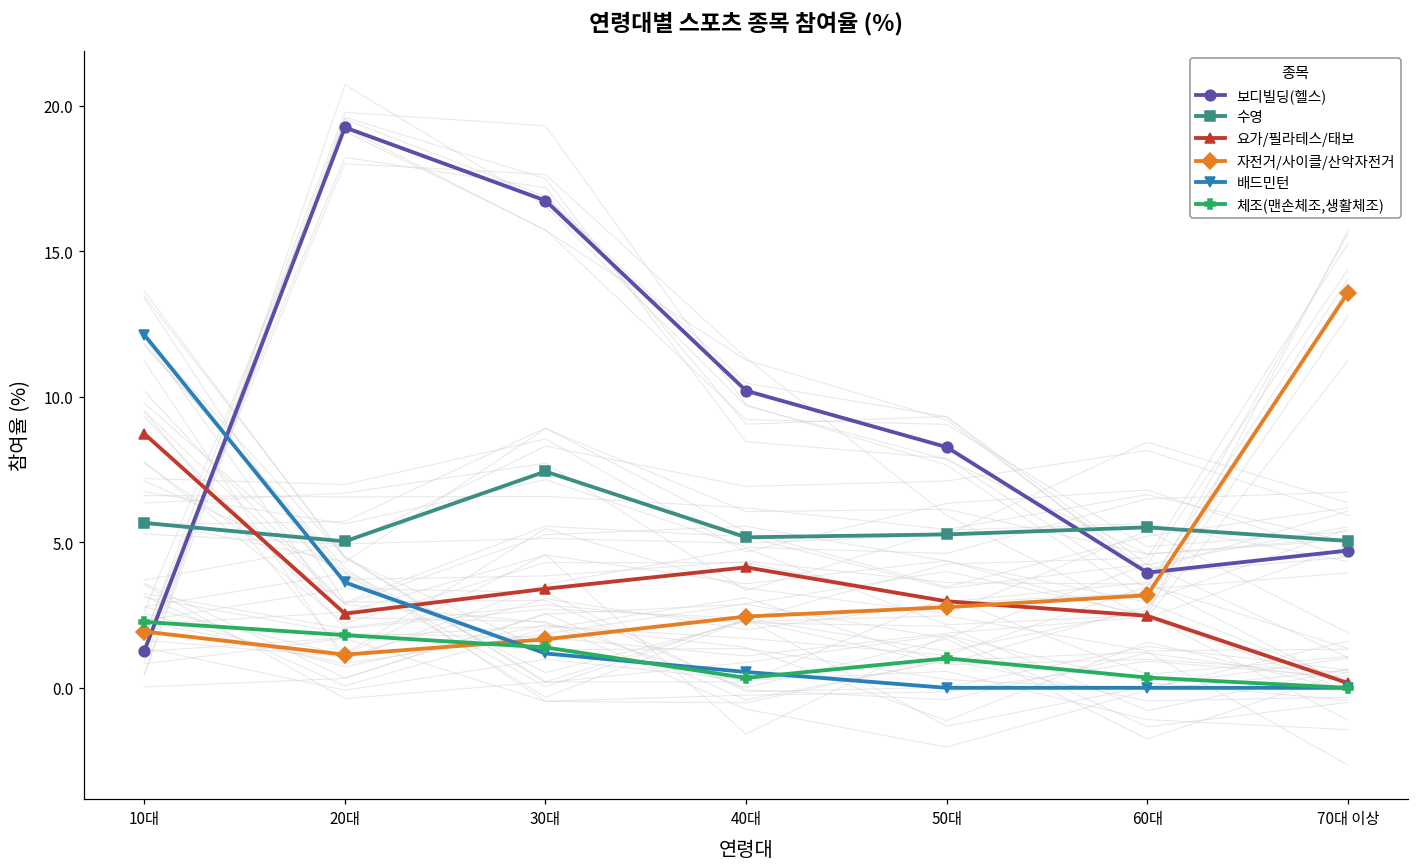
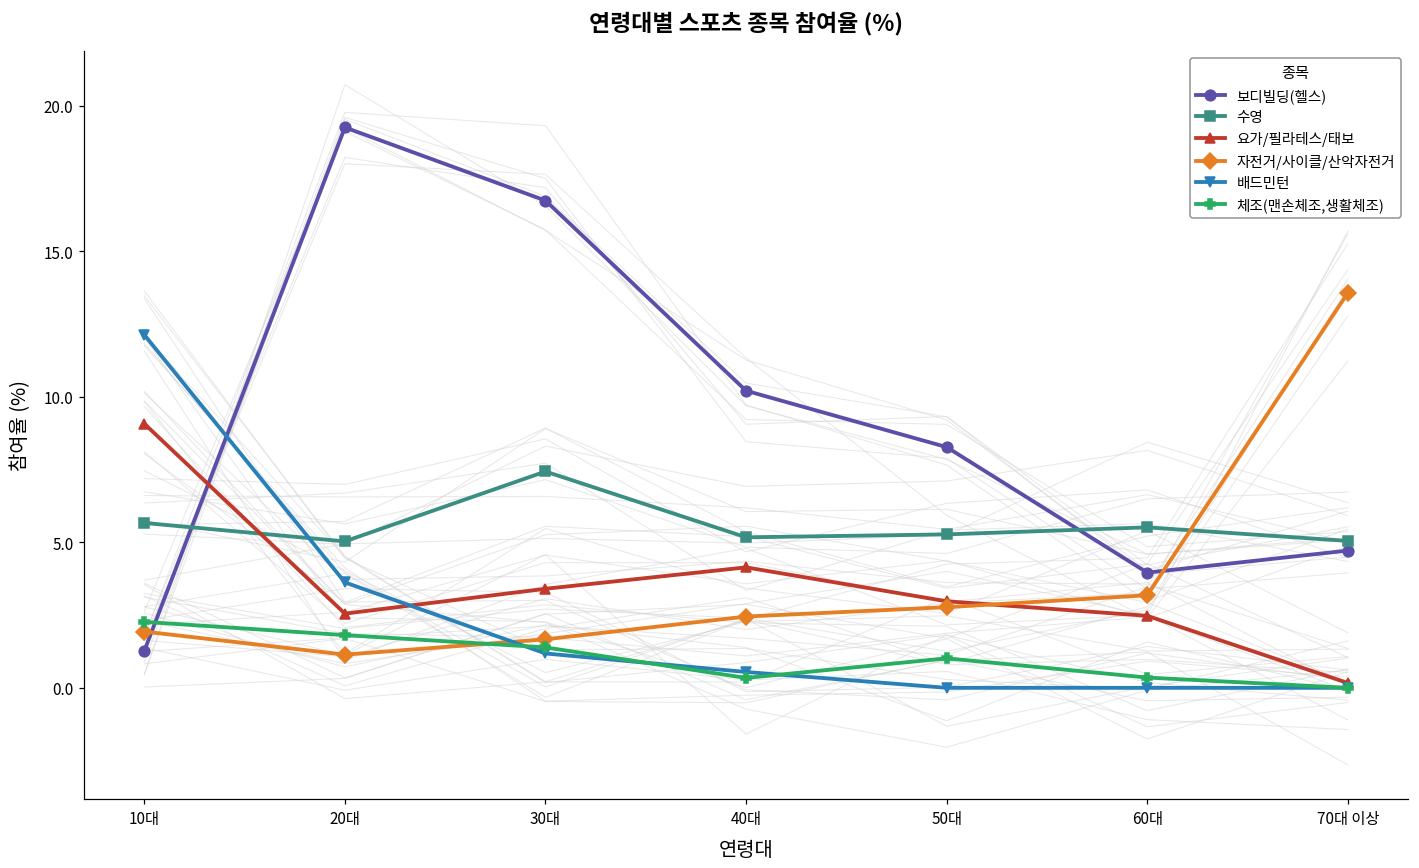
요가/필라테스/태보, 10대: 8.7 -> 9.1
